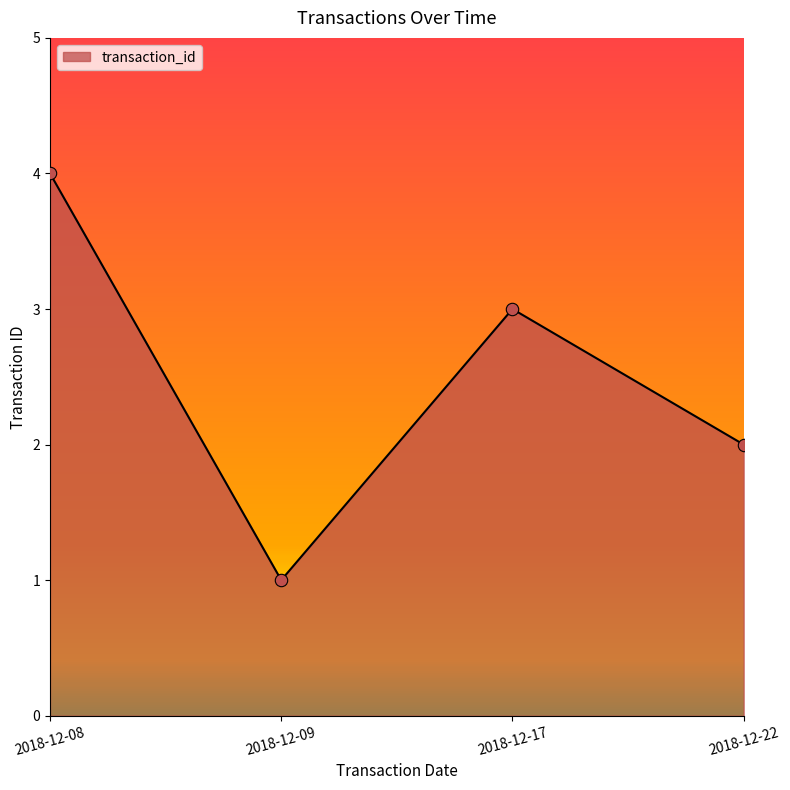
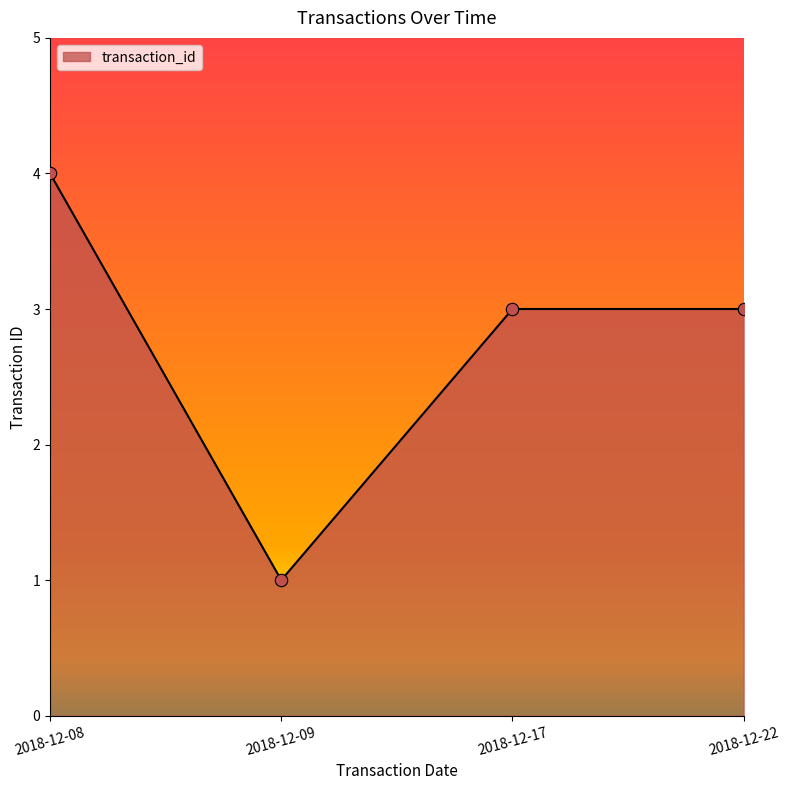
2018-12-22: 2 -> 3
